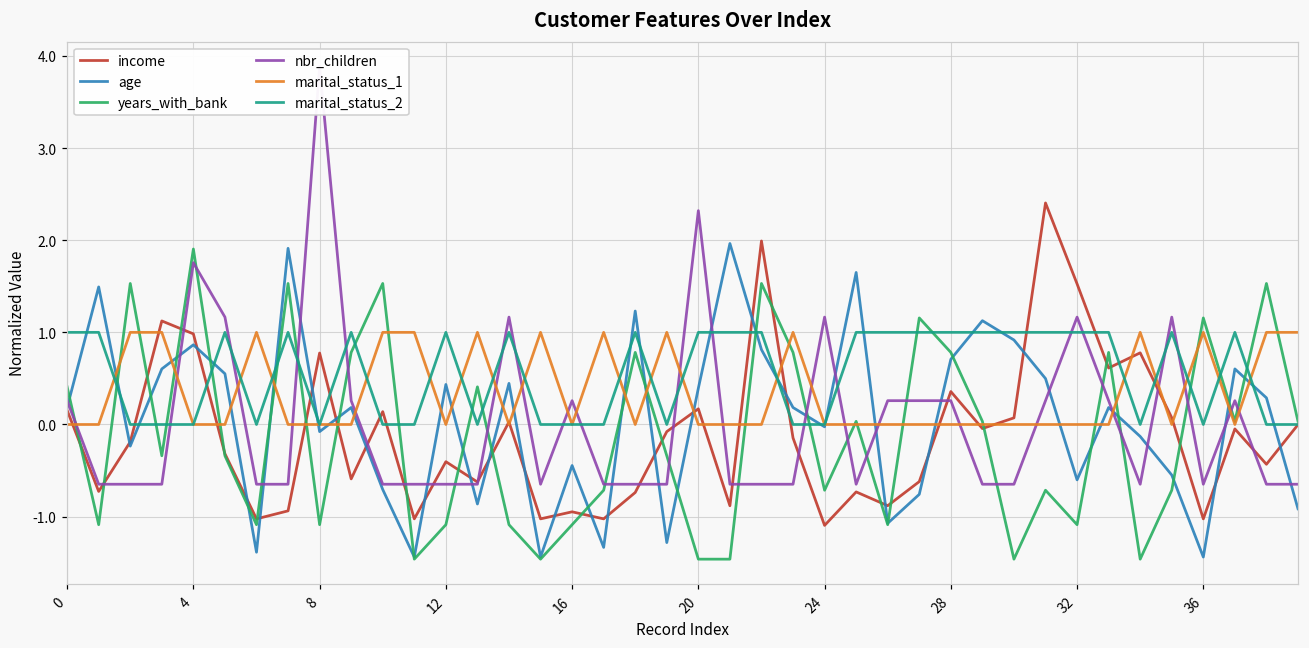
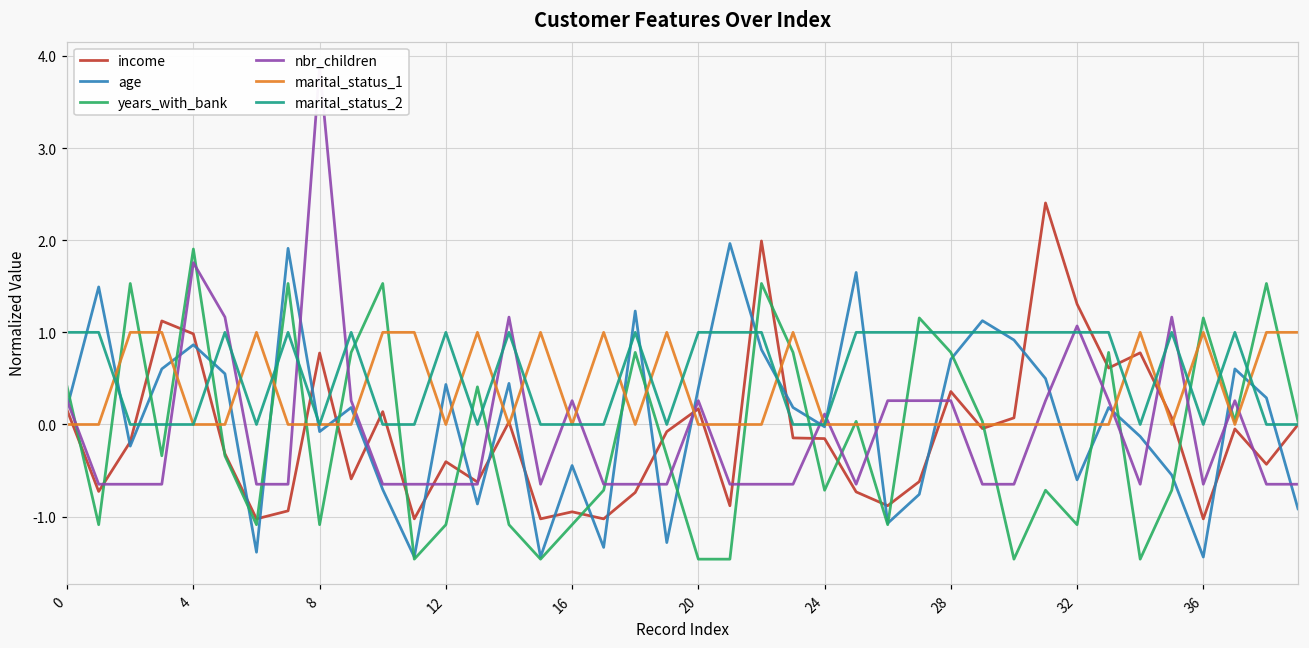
nbr_children, 20: 2.3 -> 0.3
income, 24: -1.1 -> -0.2
nbr_children, 24: 1.2 -> 0.1
income, 32: 1.5 -> 1.3
nbr_children, 32: 1.2 -> 1.1
